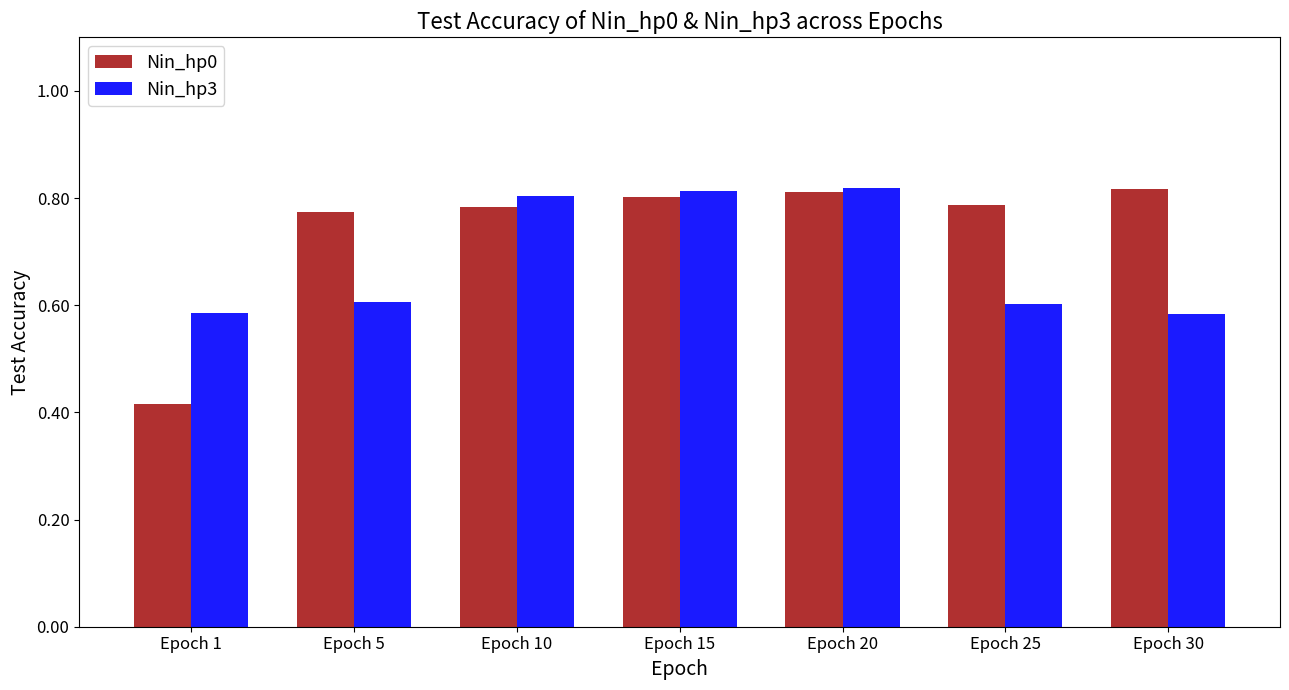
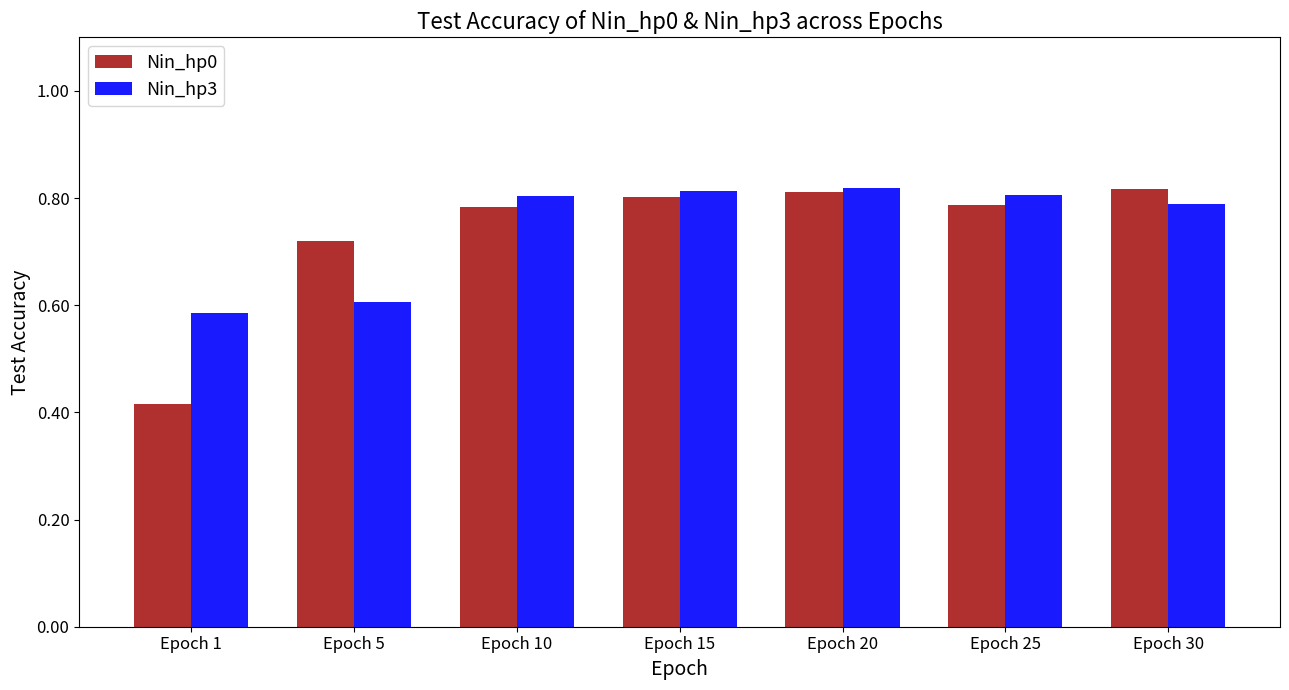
Nin_hp0, Epoch 5: 0.77 -> 0.72
Nin_hp3, Epoch 25: 0.60 -> 0.81
Nin_hp3, Epoch 30: 0.58 -> 0.79
